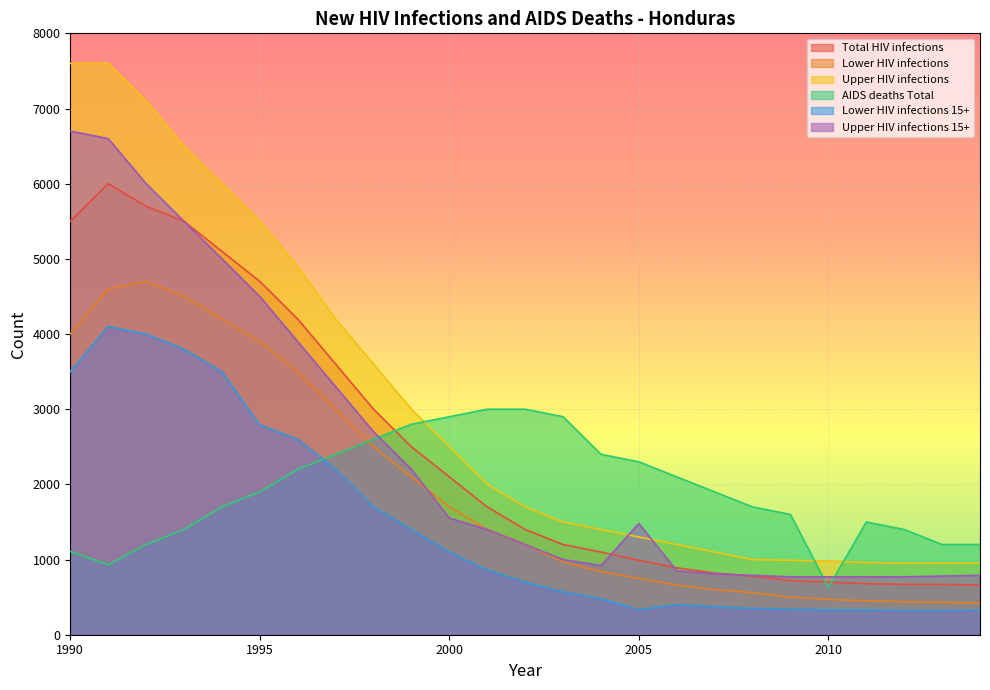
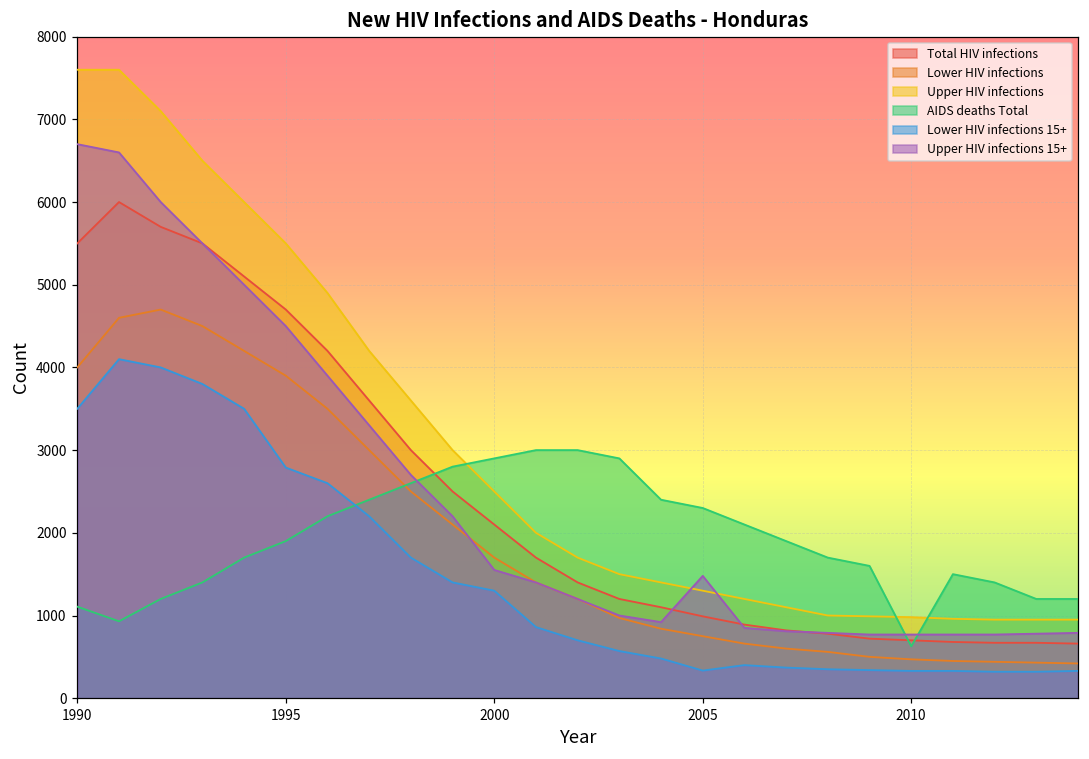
Lower HIV infections 15+, 2000: 1100 -> 1300
